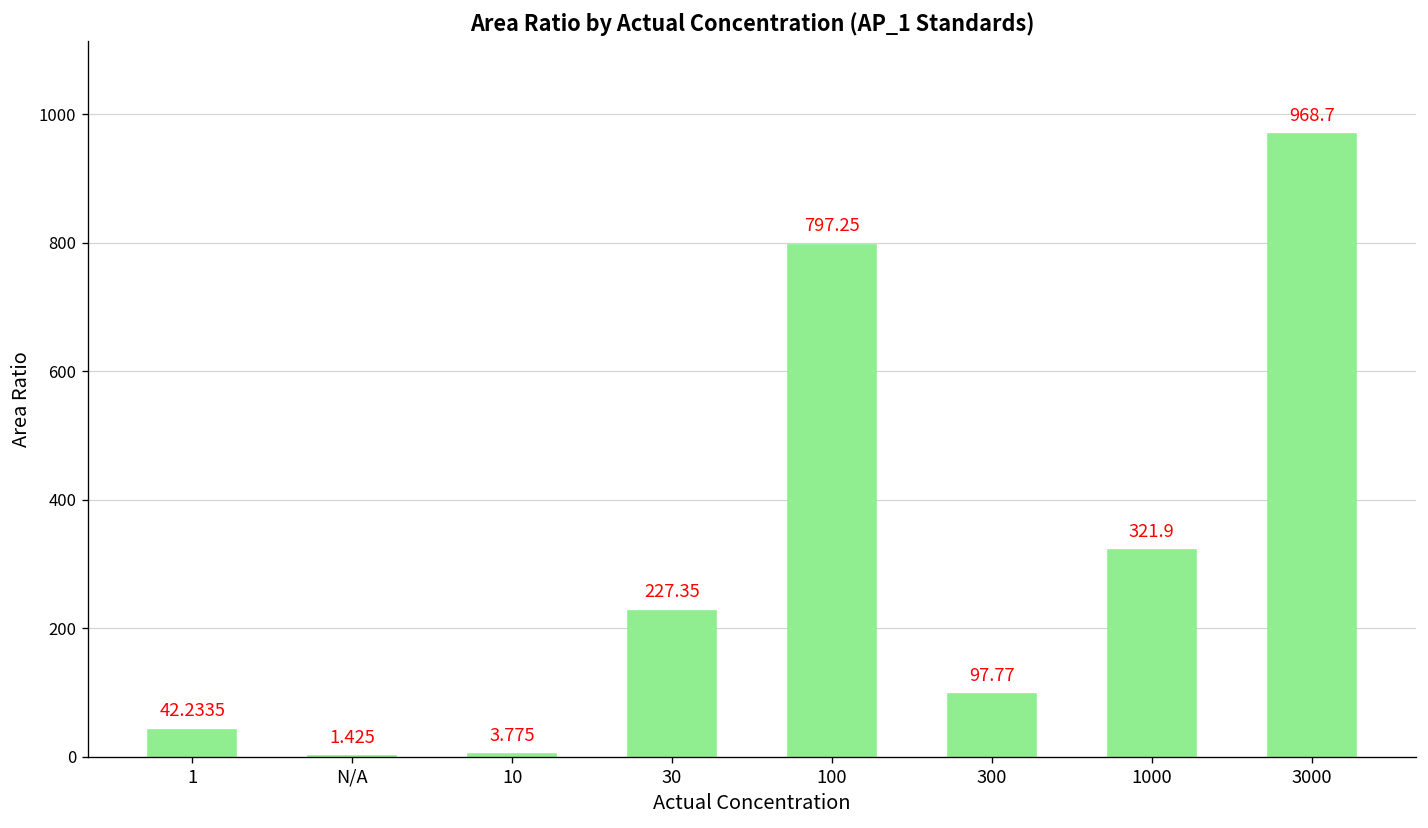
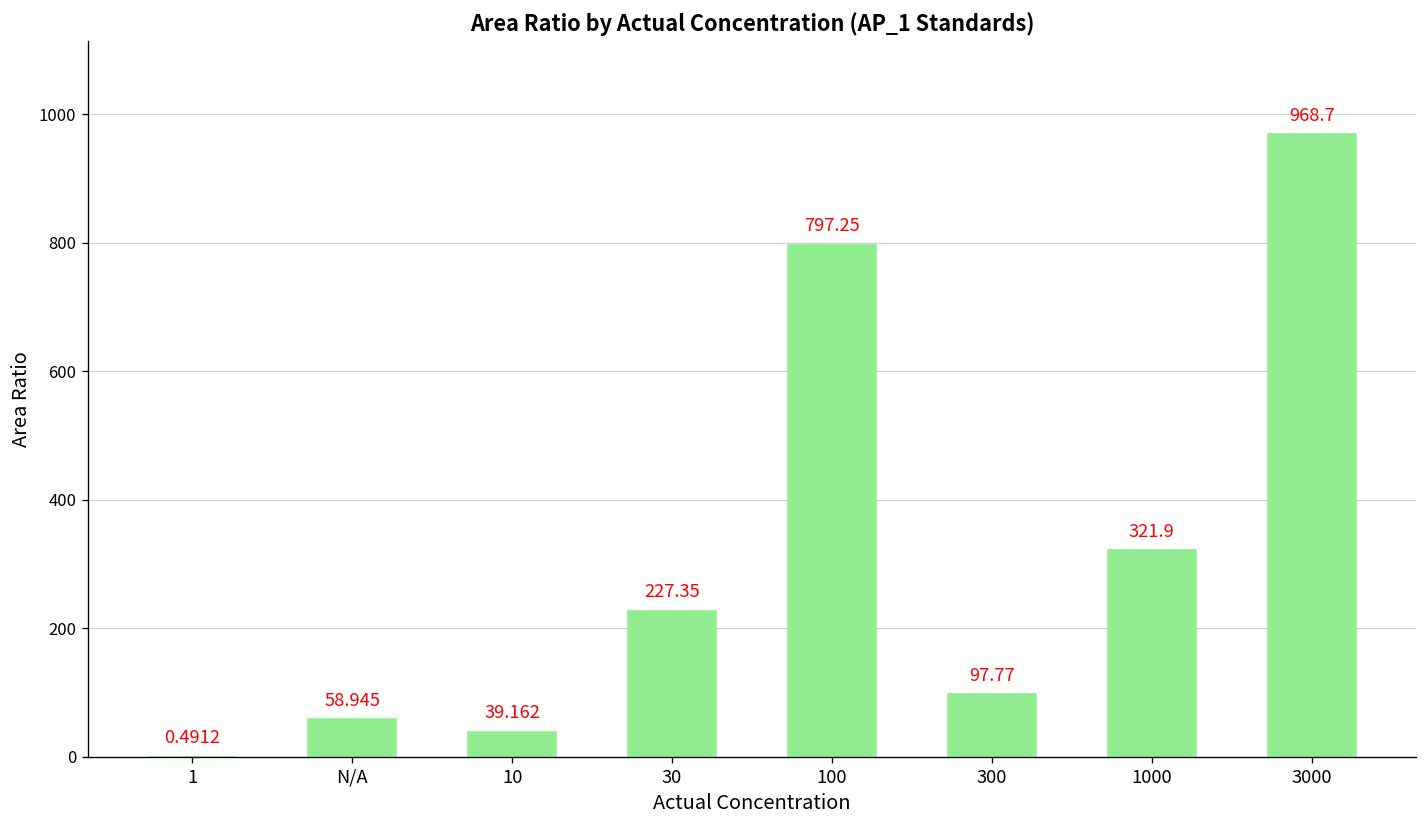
1: 42.2335 -> 0.4912
N/A: 1.425 -> 58.945
10: 3.775 -> 39.162
